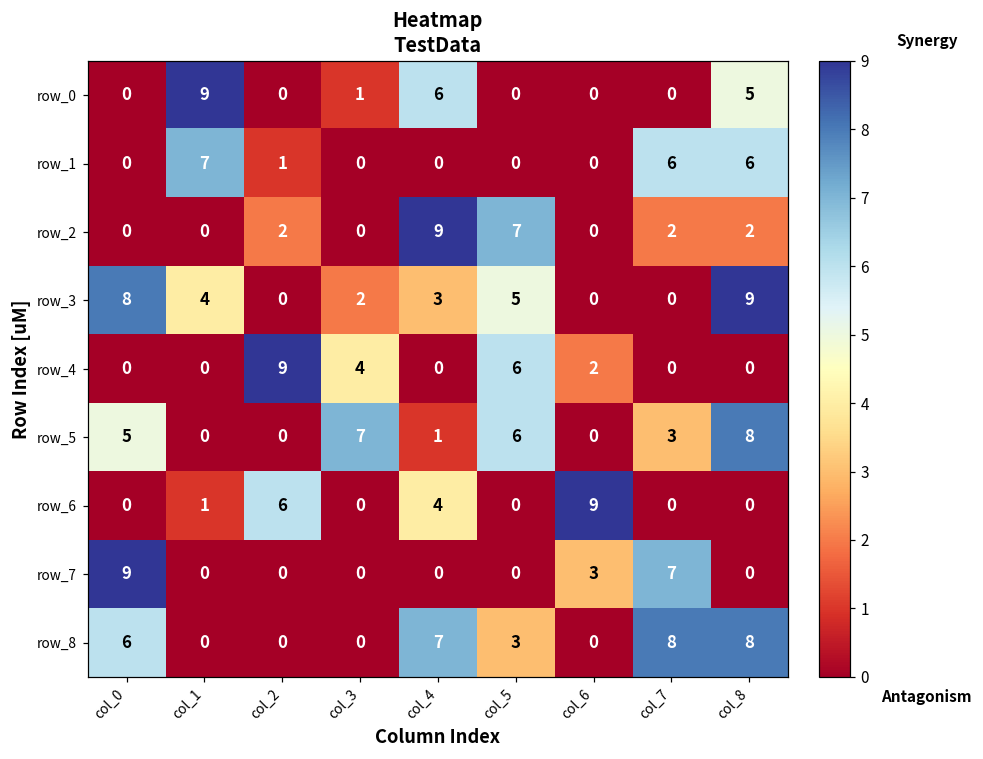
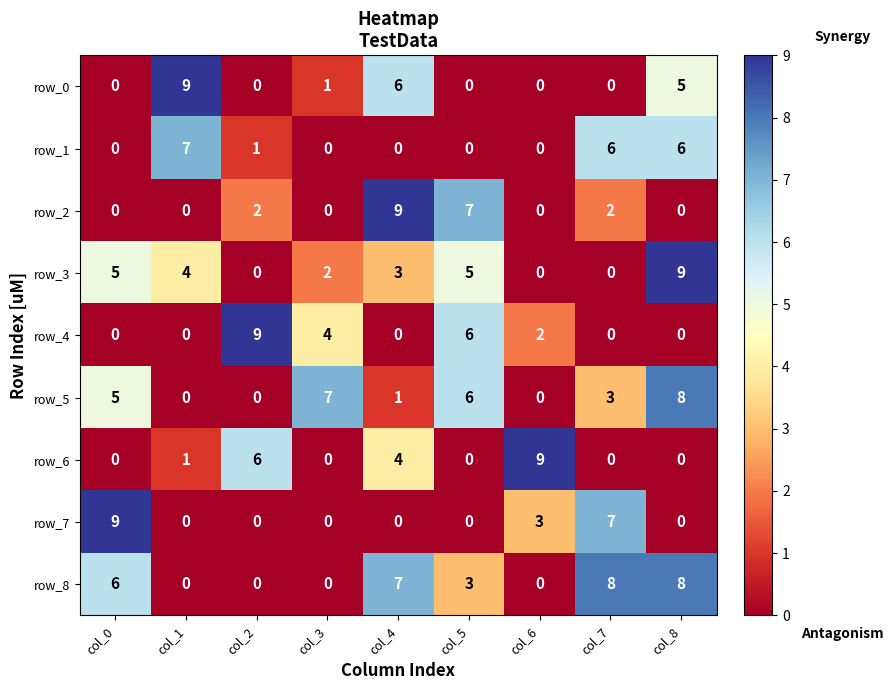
row_2, col_8: 2 -> 0
row_3, col_0: 8 -> 5
